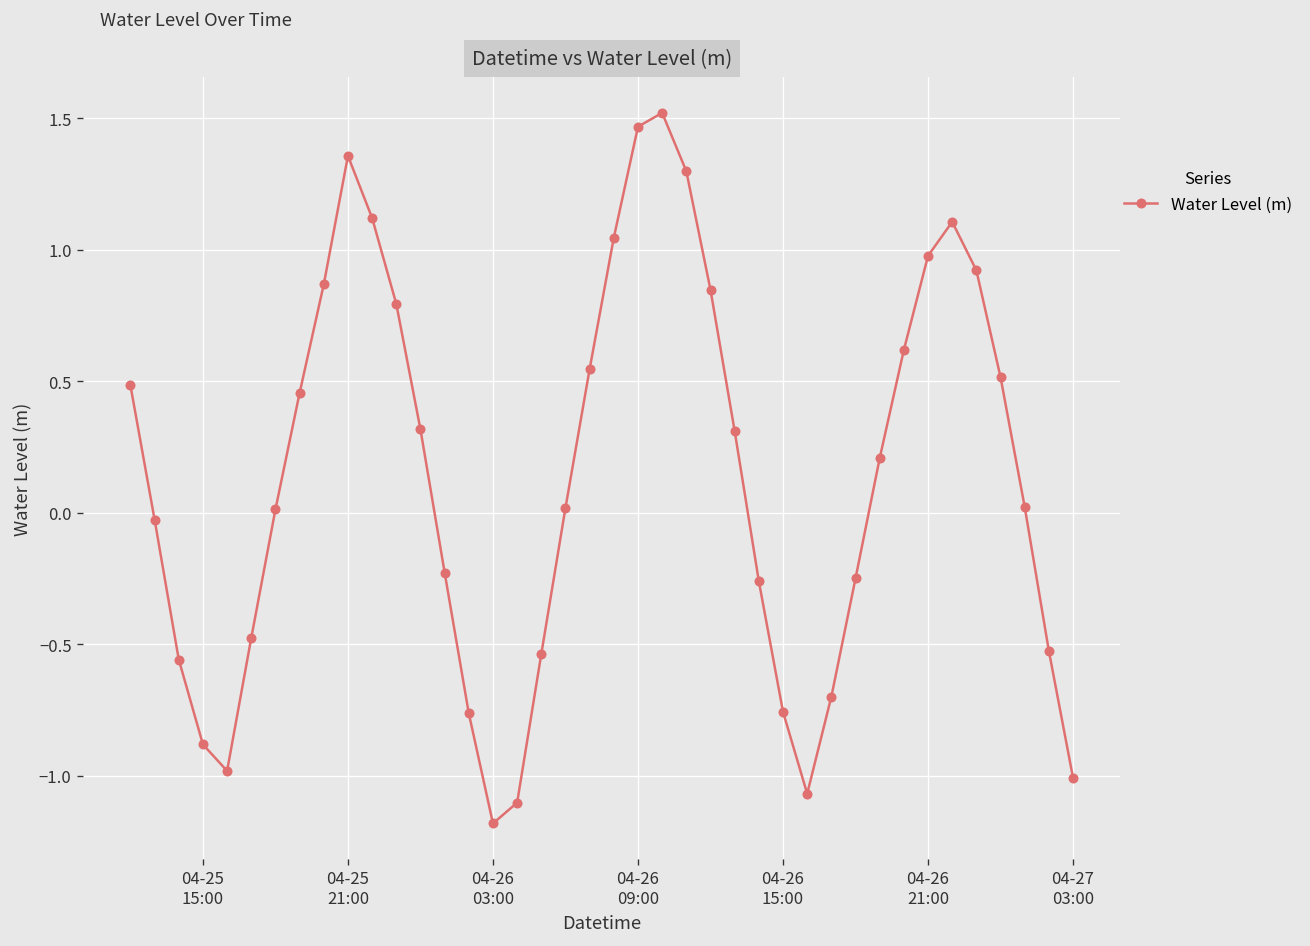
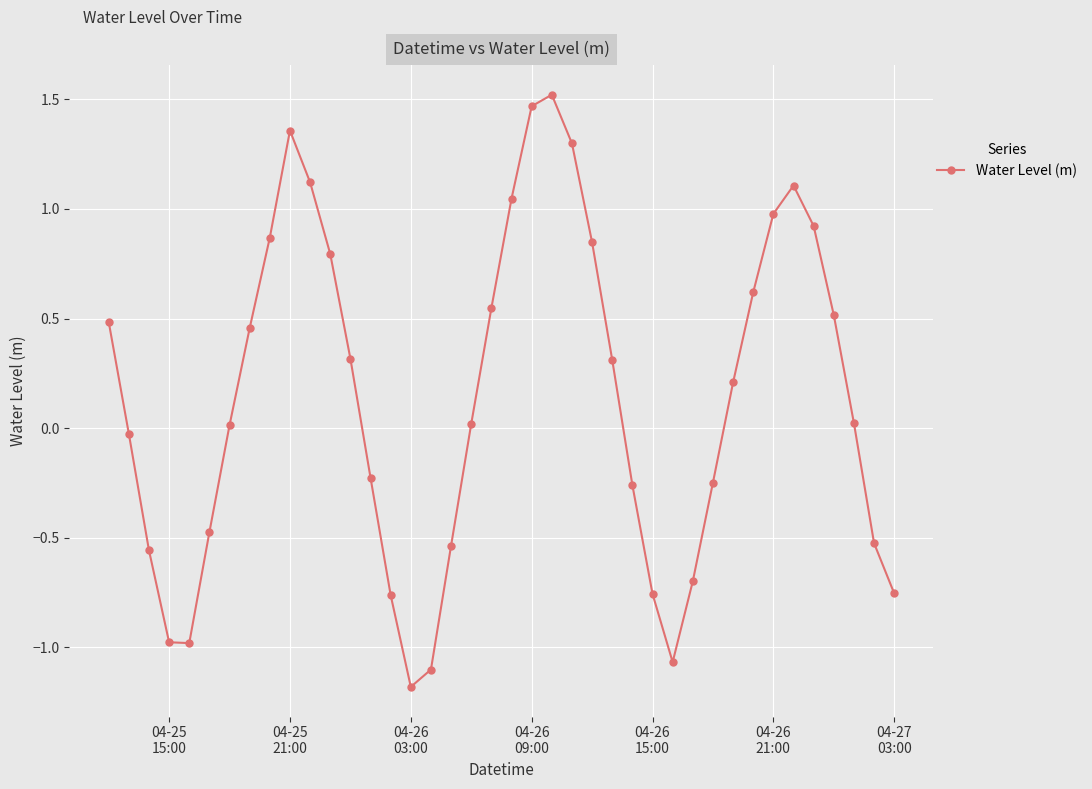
04-25 15:00: -0.88 -> -0.98
04-27 03:00: -1.01 -> -0.75
